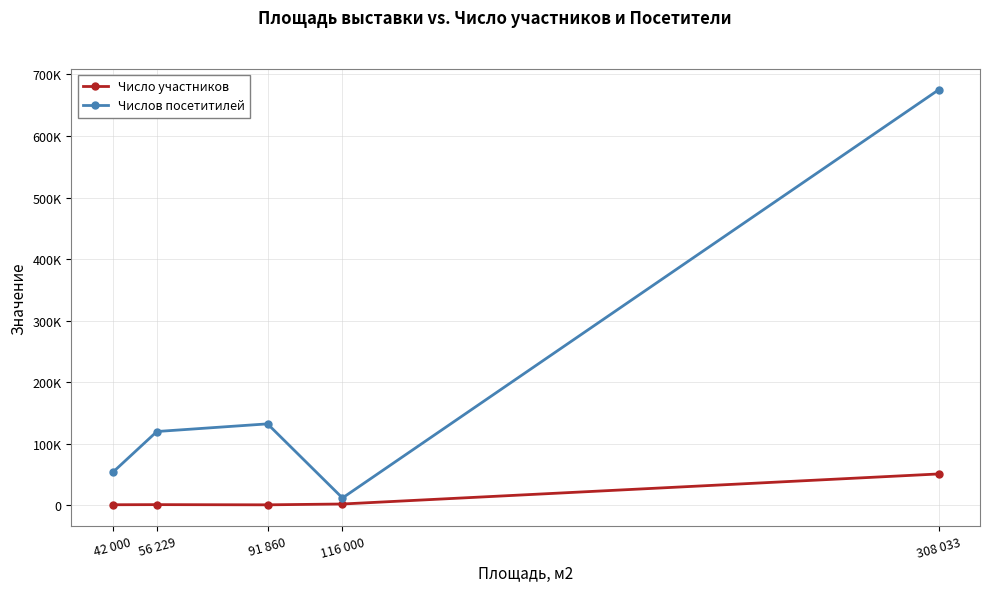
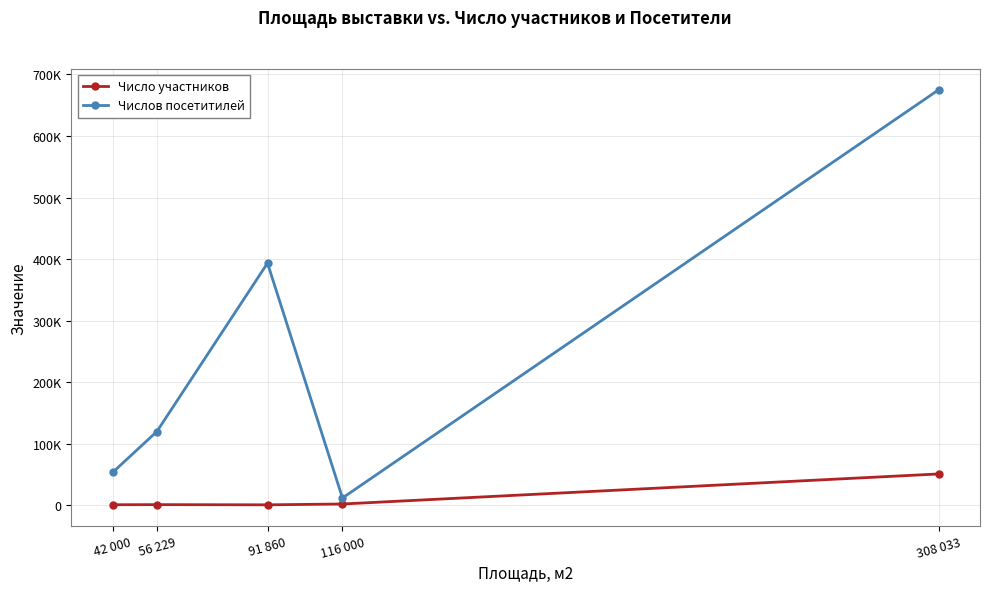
Числов посетитилей, 91 860: 130000 -> 390000
